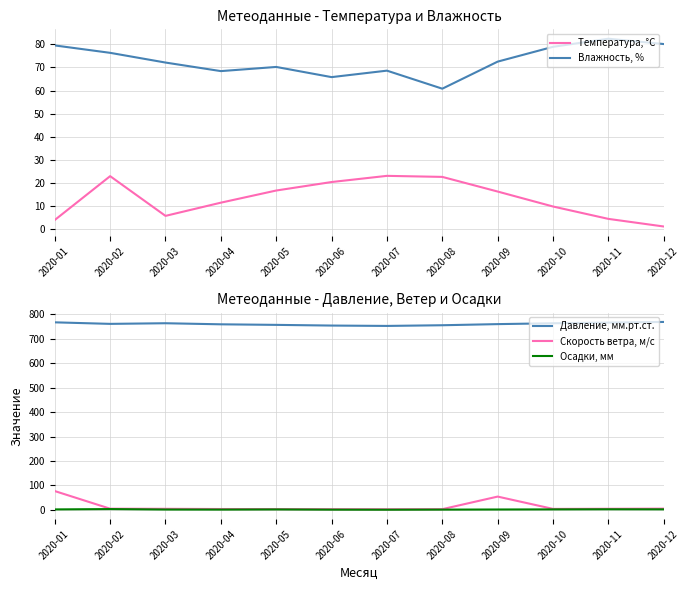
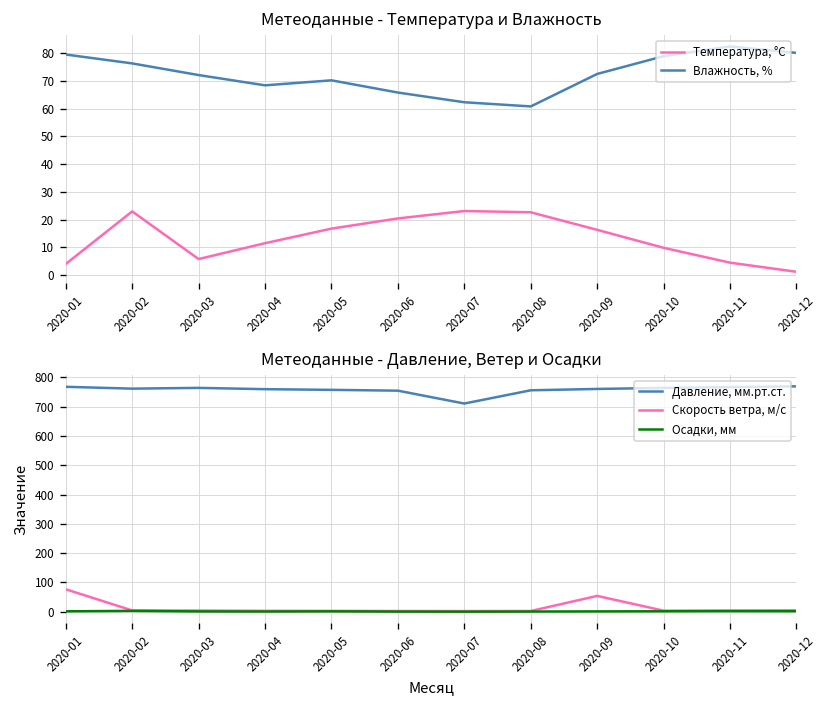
Метеоданные - Температура и Влажность, Влажность, %, 2020-07: 69 -> 62
Метеоданные - Давление, Ветер и Осадки, Давление, мм.рт.ст., 2020-07: 750 -> 710
